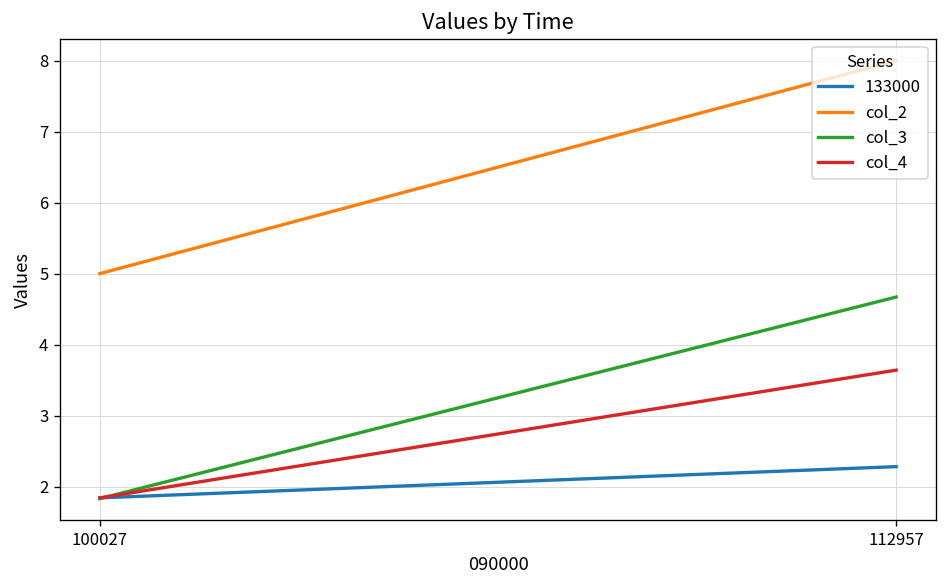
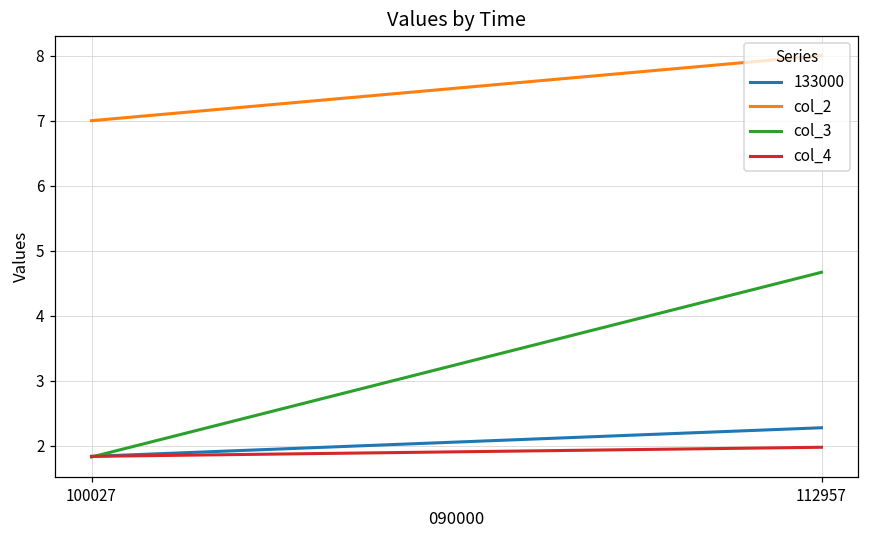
col_2, 100027: 5 -> 7
col_4, 112957: 3.6 -> 2.0
